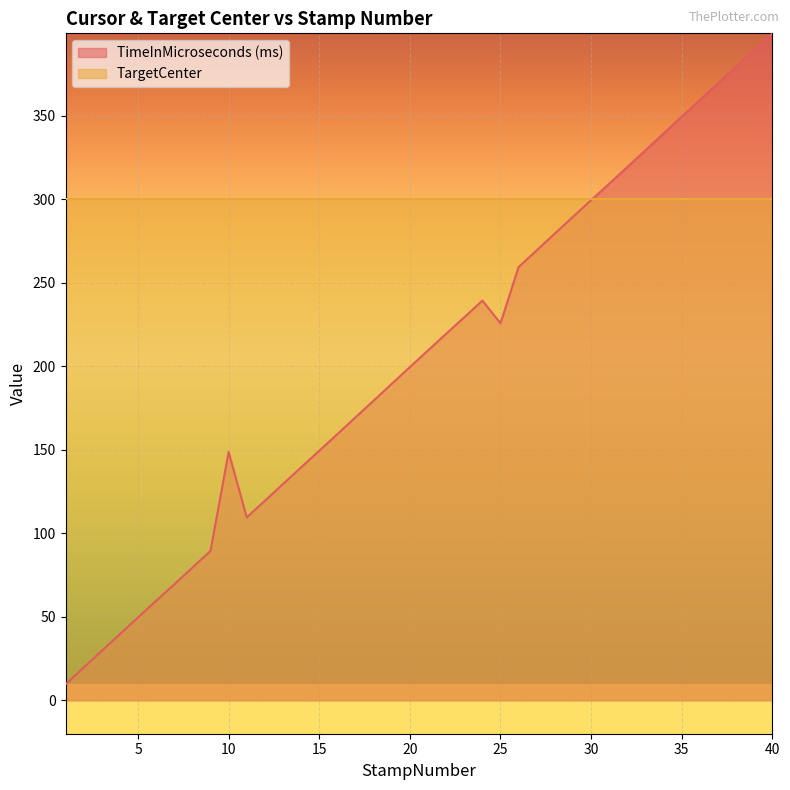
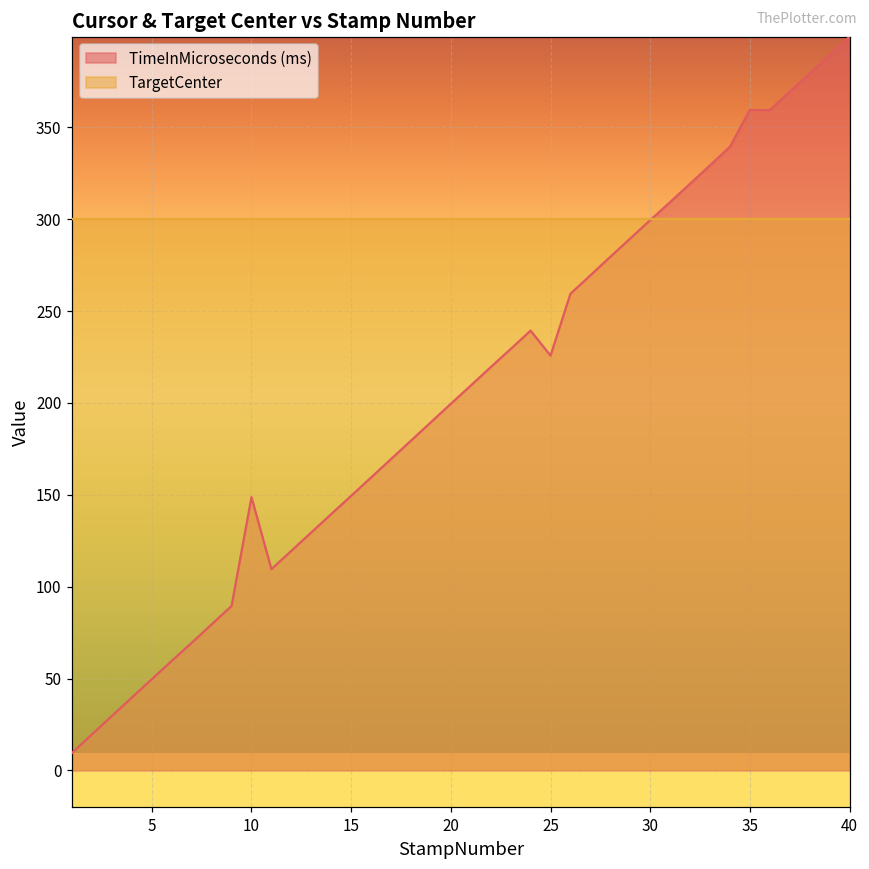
TimeInMicroseconds (ms), 35: 349 -> 359
